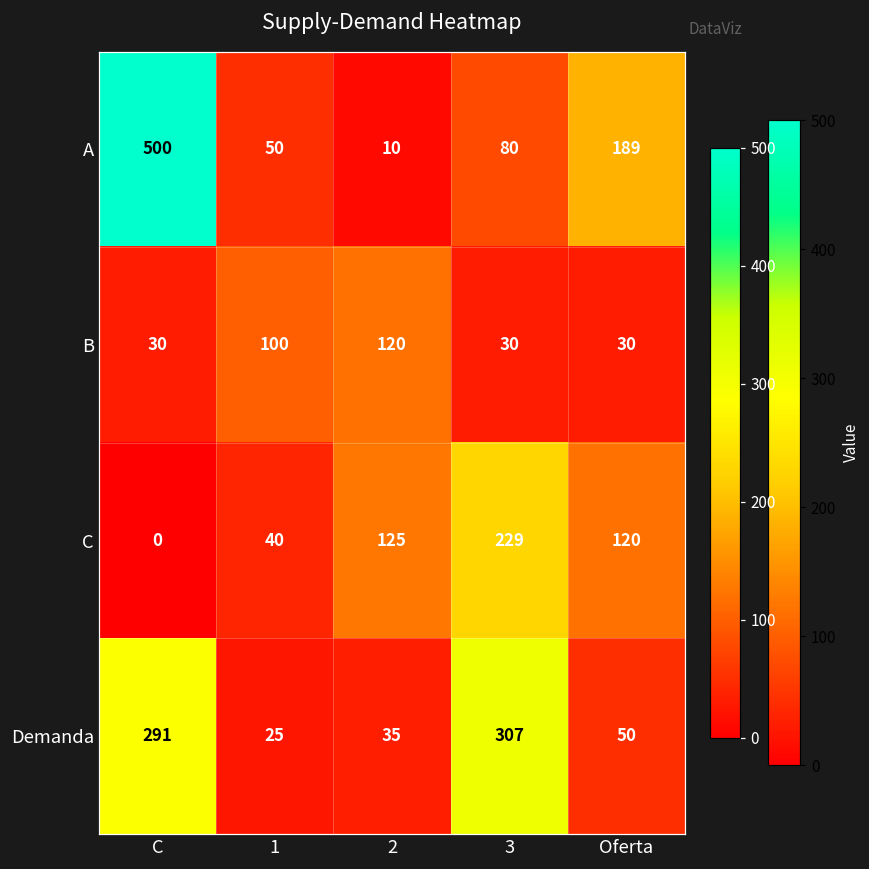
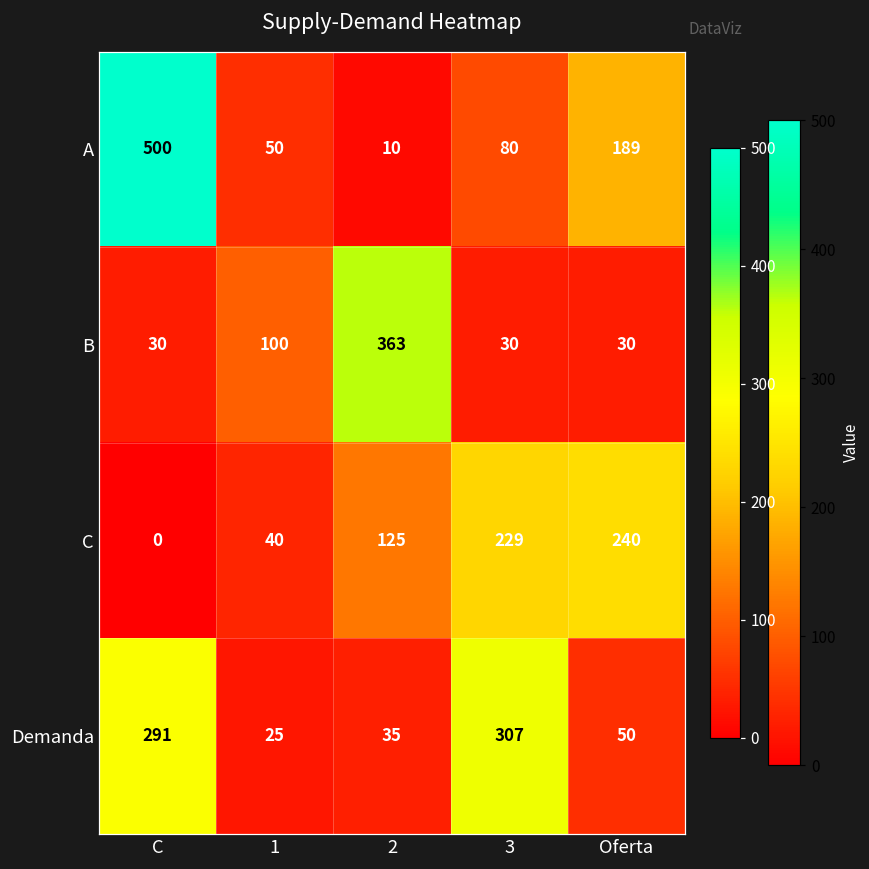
B, 2: 120 -> 363
C, Oferta: 120 -> 240
